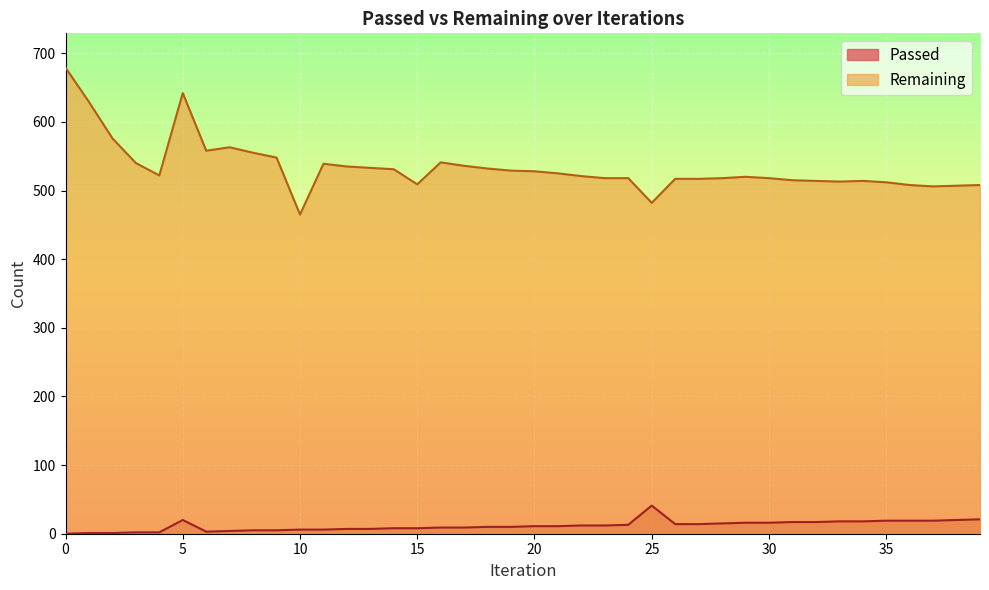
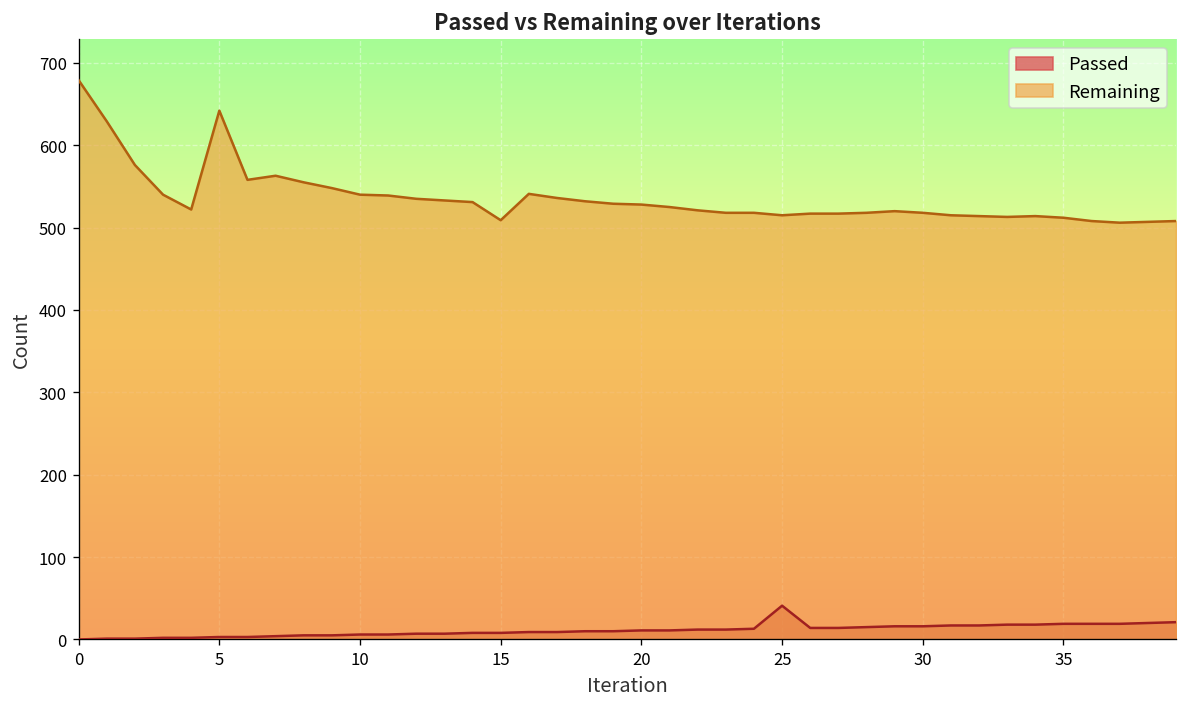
Passed, 5: 20 -> 0
Remaining, 10: 470 -> 540
Remaining, 25: 480 -> 520
